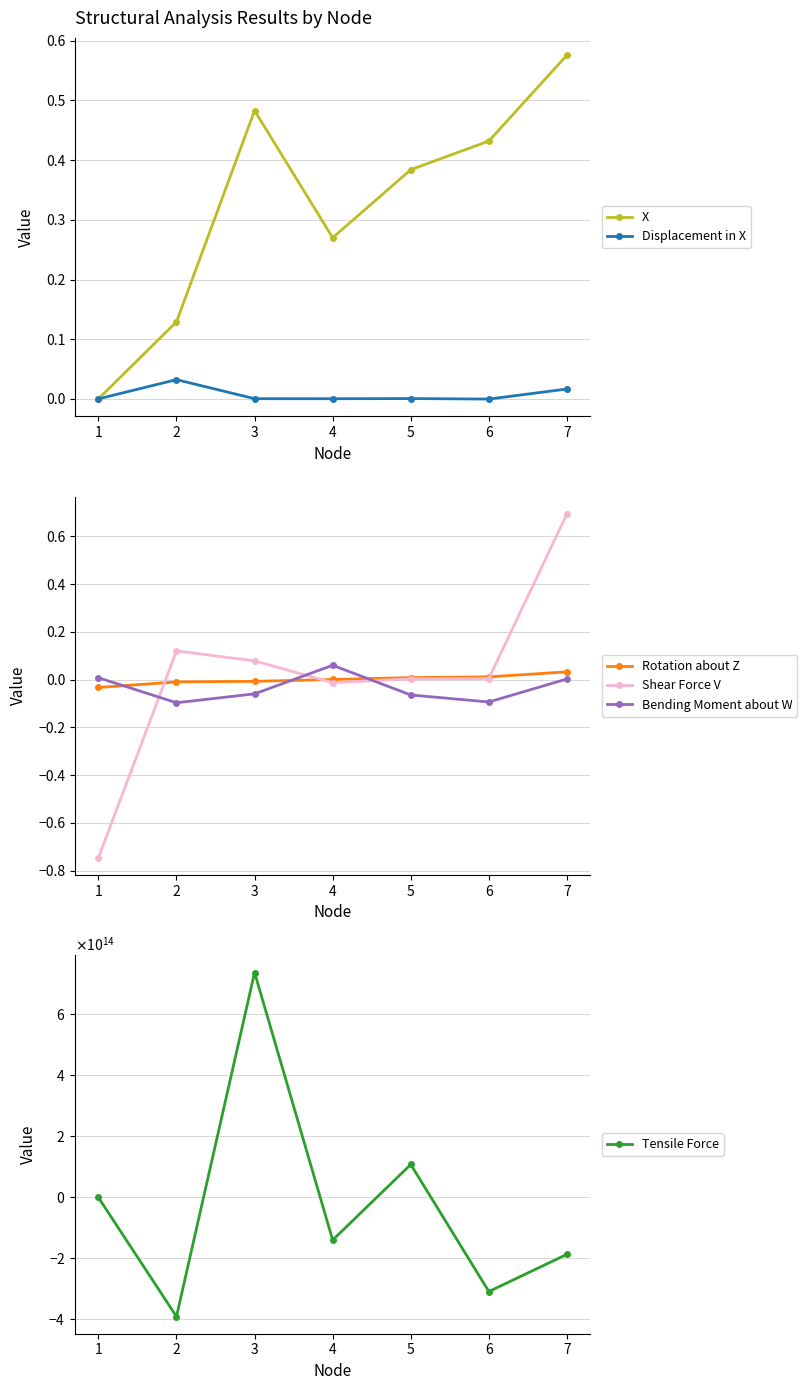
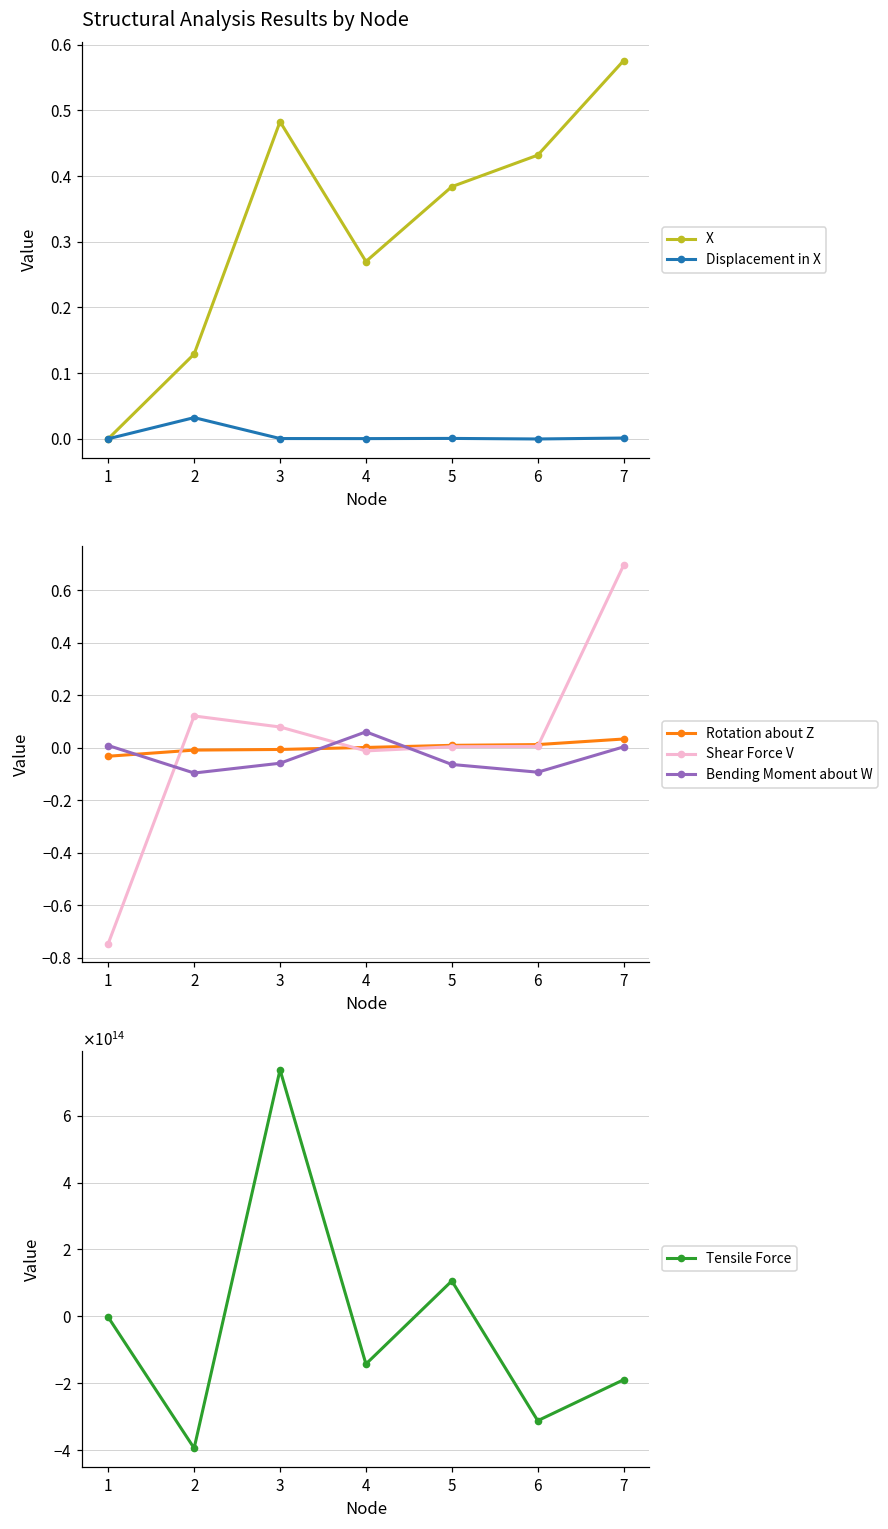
Structural Analysis Results by Node, Displacement in X, 7: 0.02 -> 0.00
